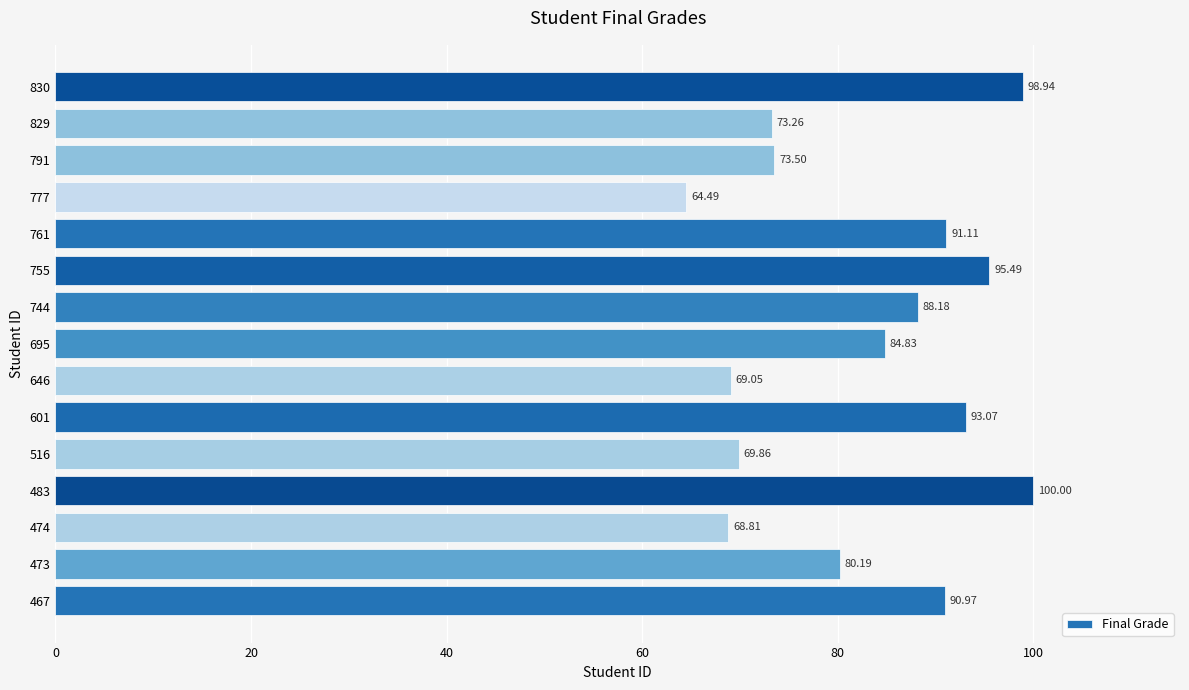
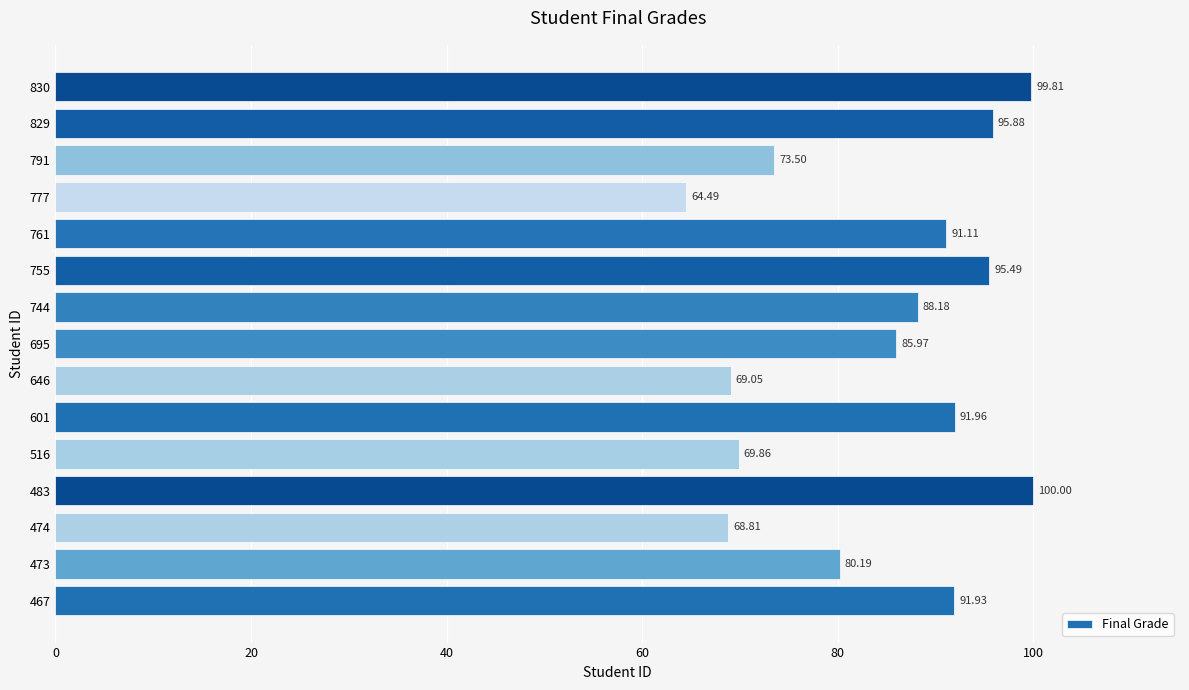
830: 98.94 -> 99.81
829: 73.26 -> 95.88
695: 84.83 -> 85.97
601: 93.07 -> 91.96
467: 90.97 -> 91.93
